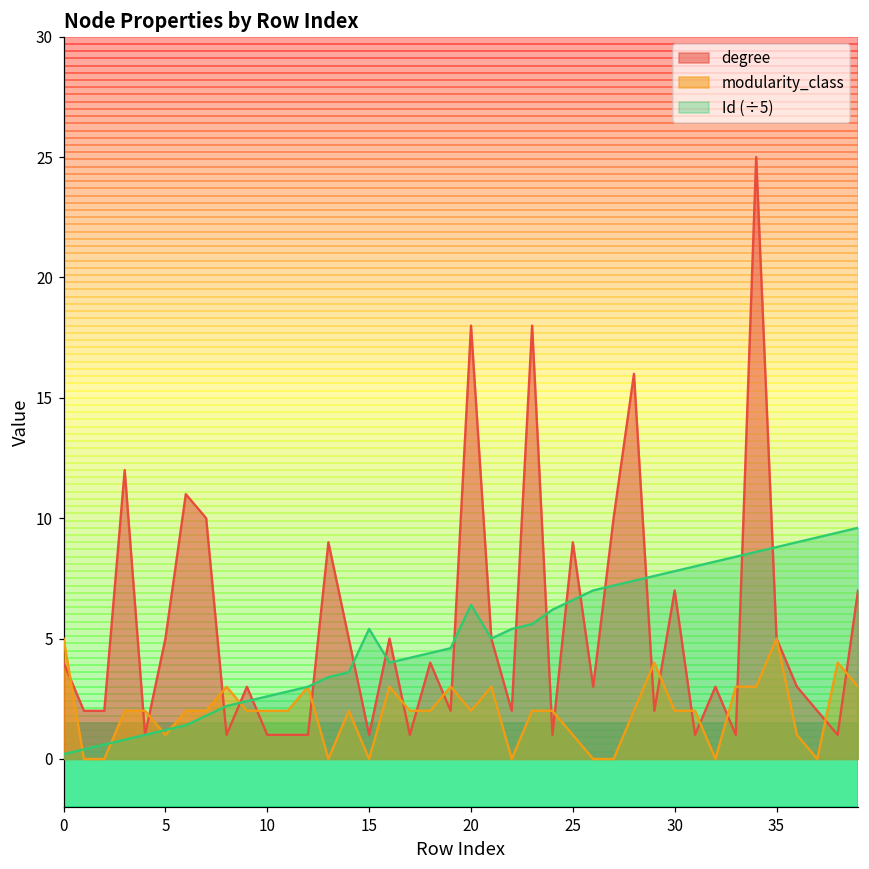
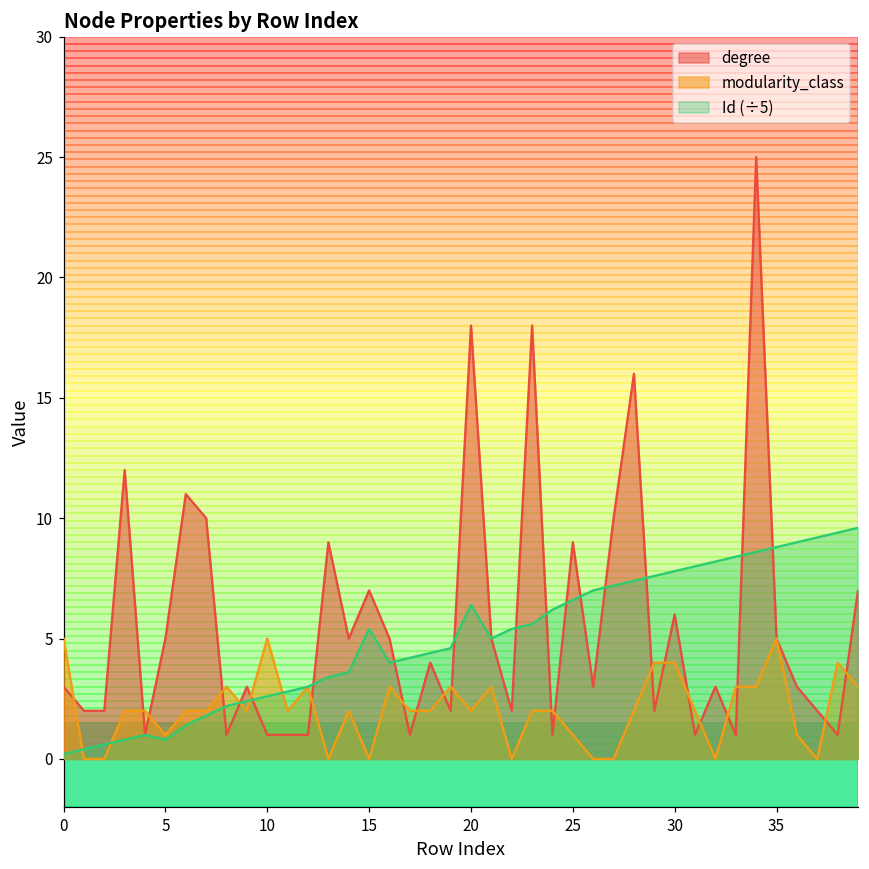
degree, 0: 4 -> 3
Id (÷5), 5: 1.2 -> 0.8
modularity_class, 10: 2 -> 5
degree, 15: 1 -> 7
degree, 30: 7 -> 6
modularity_class, 30: 2 -> 4
